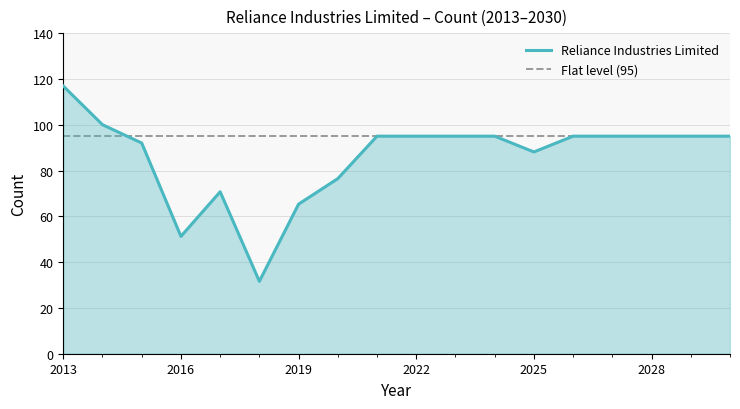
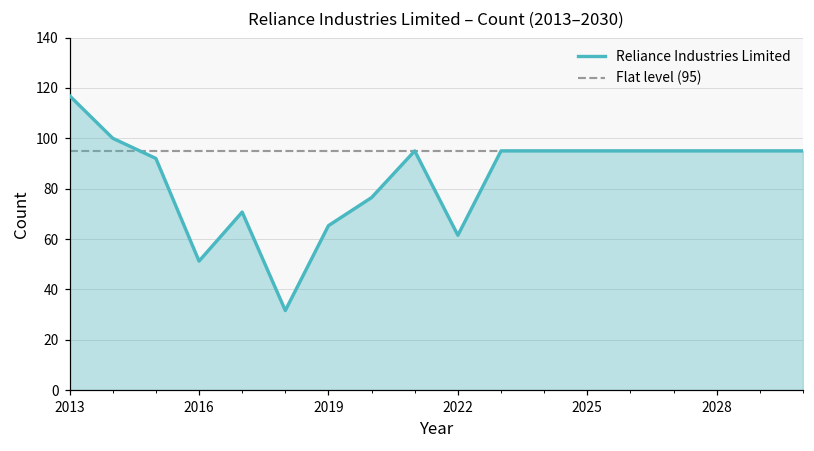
2022: 95 -> 62
2025: 88 -> 95
